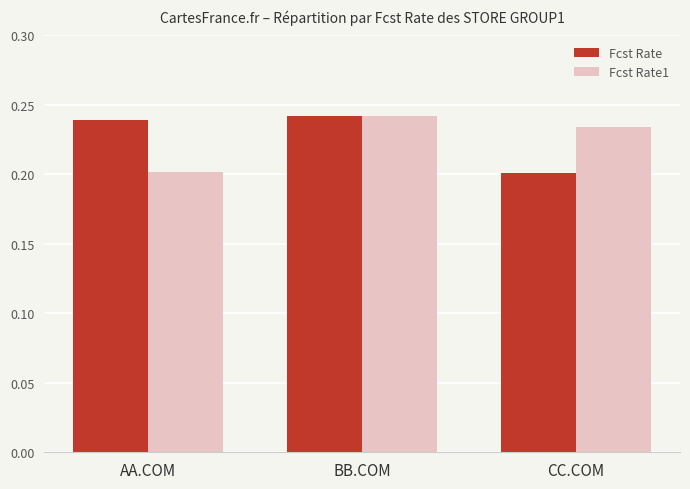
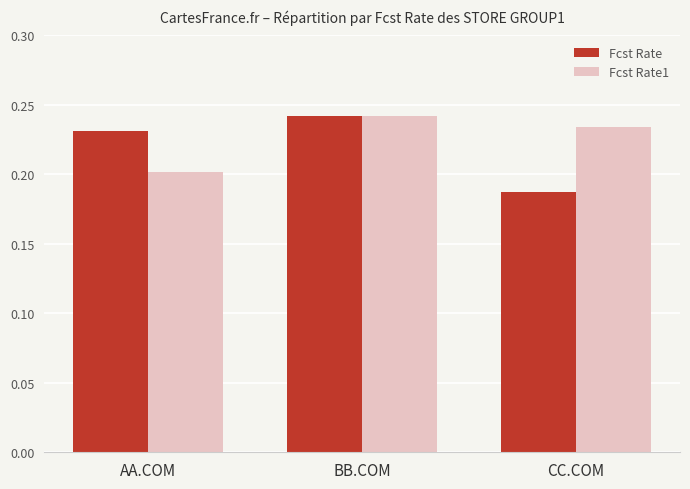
Fcst Rate, AA.COM: 0.239 -> 0.231
Fcst Rate, CC.COM: 0.201 -> 0.187
